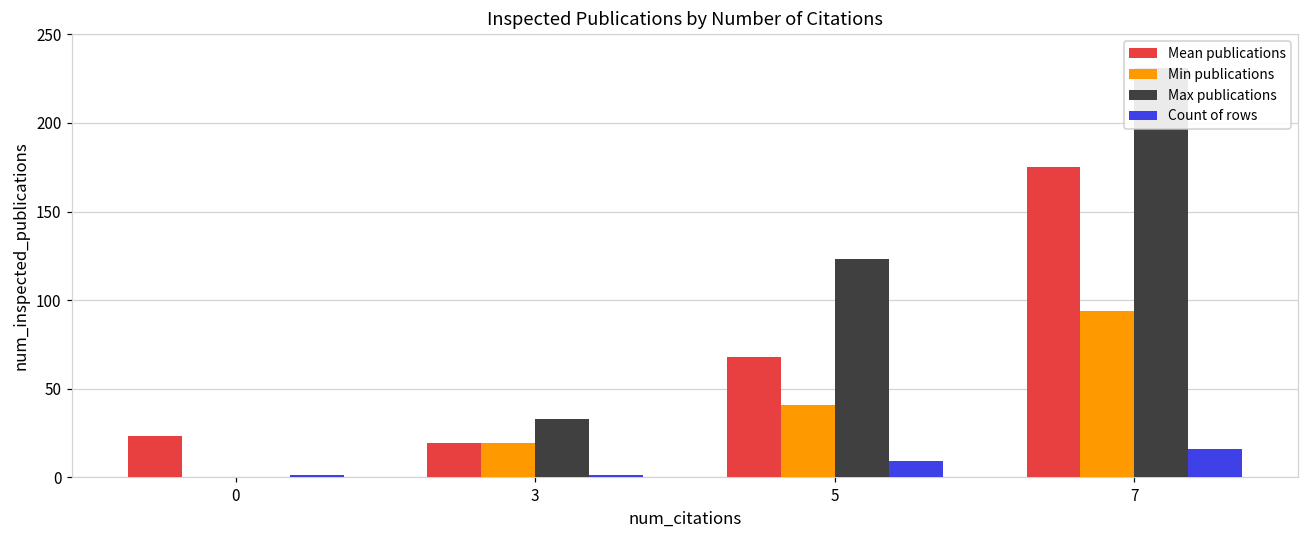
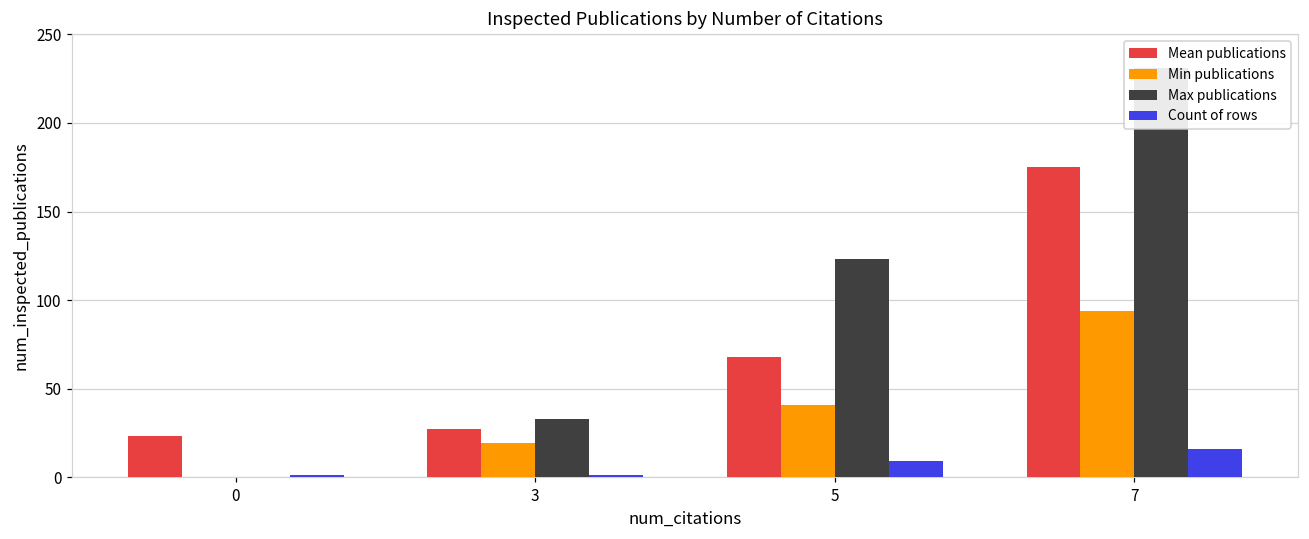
Mean publications, 3: 19 -> 27
